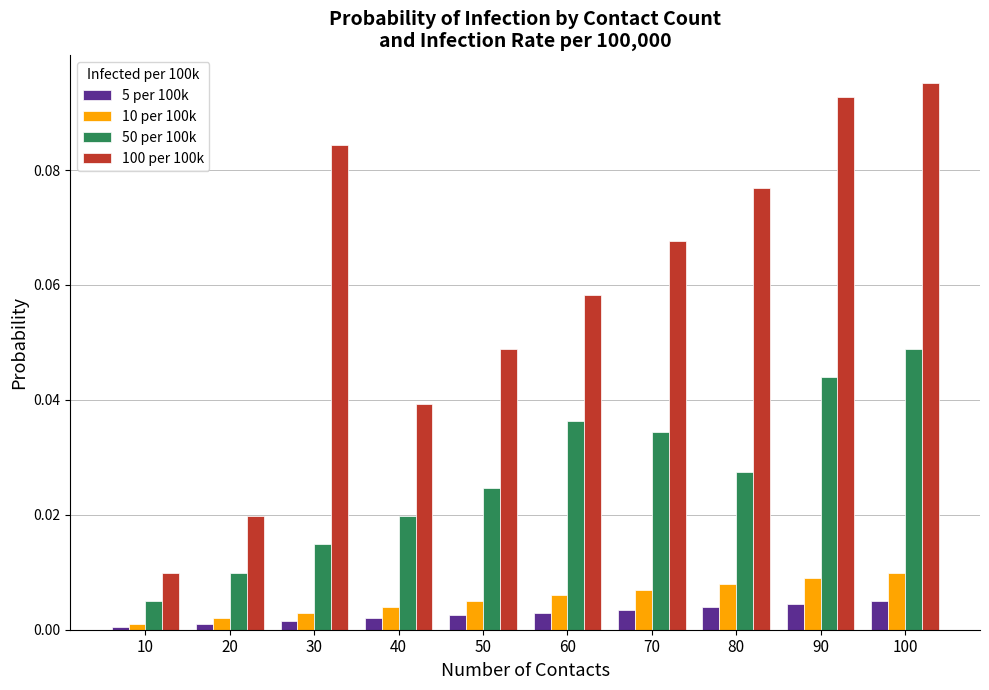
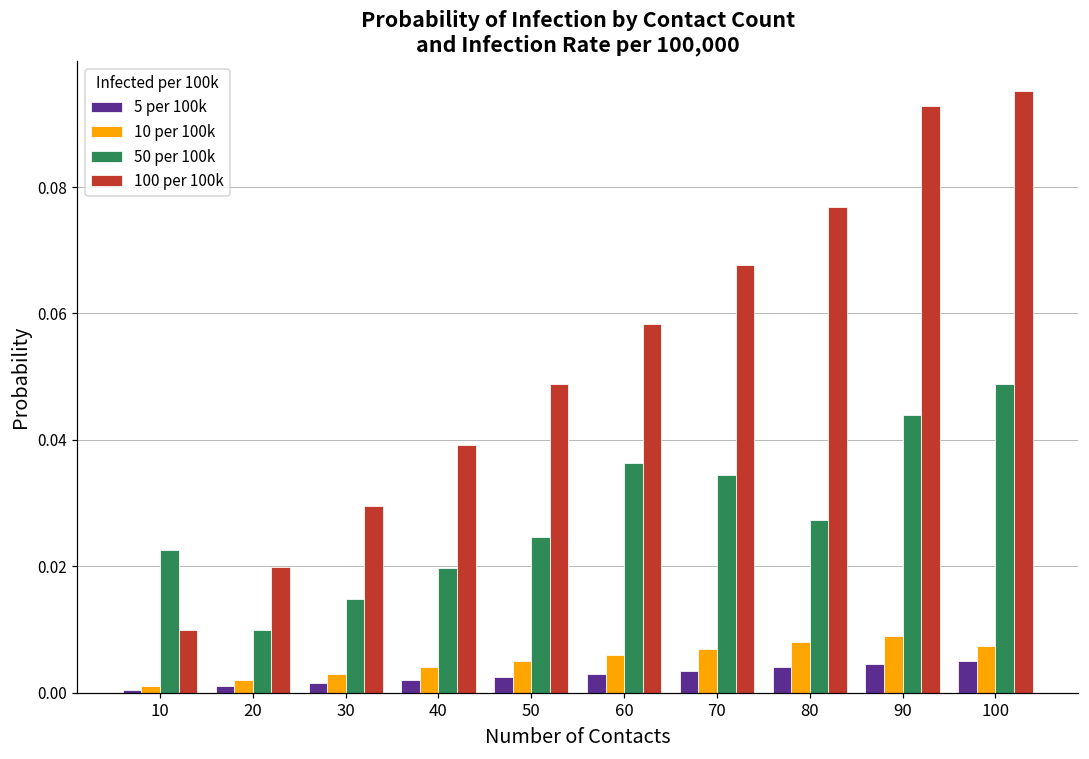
50 per 100k, 10: 0.005 -> 0.023
100 per 100k, 30: 0.084 -> 0.030
10 per 100k, 100: 0.010 -> 0.007
